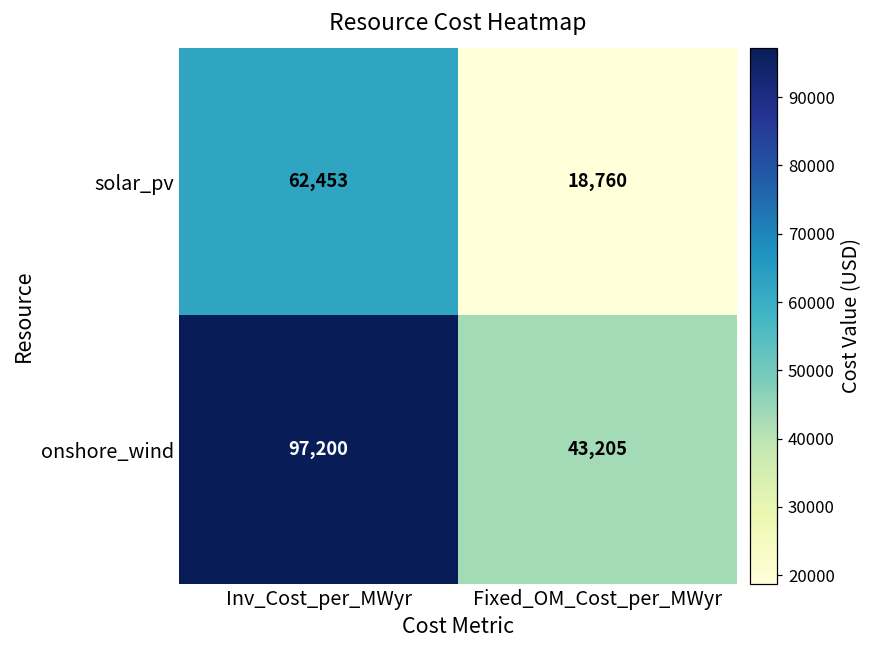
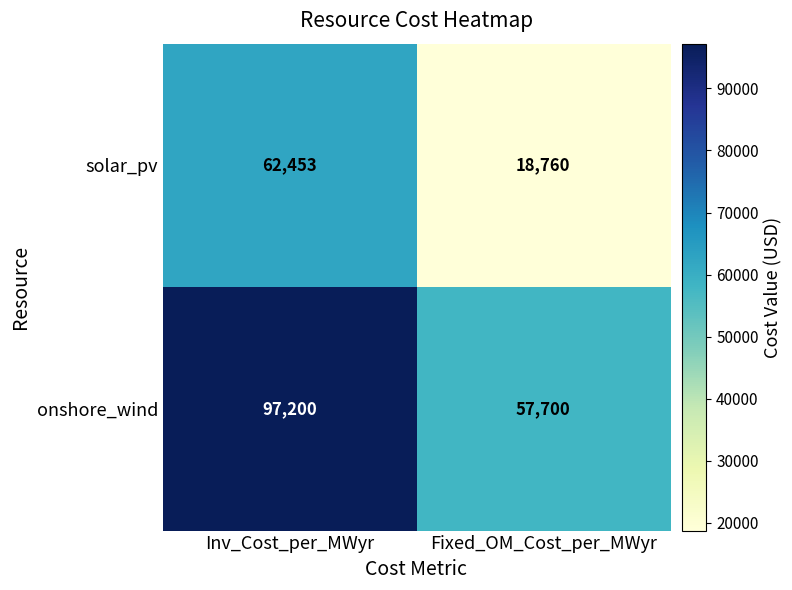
onshore_wind, Fixed_OM_Cost_per_MWyr: 43,205 -> 57,700
